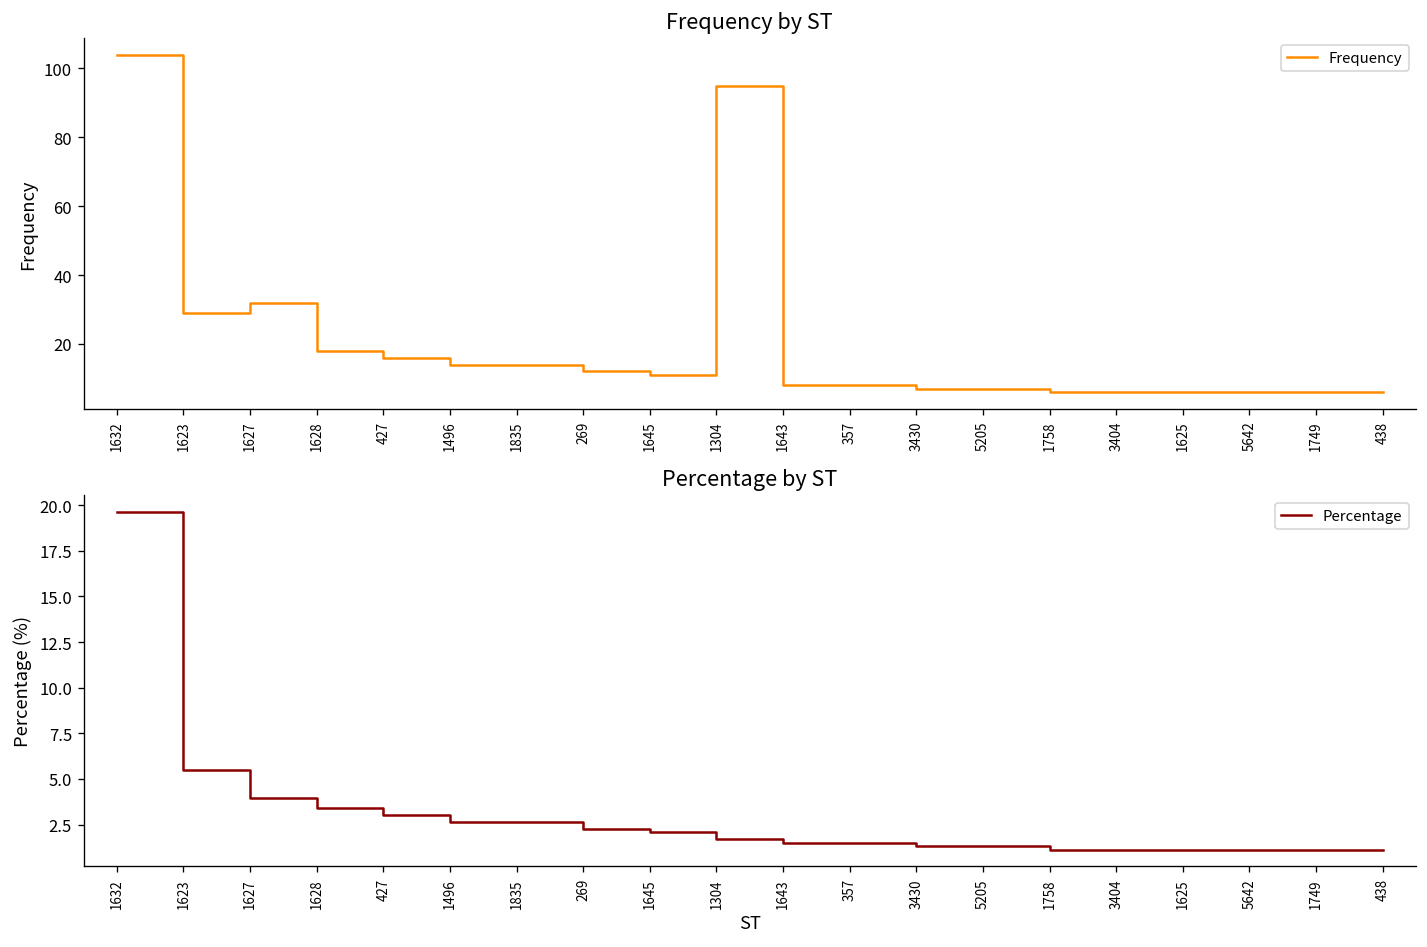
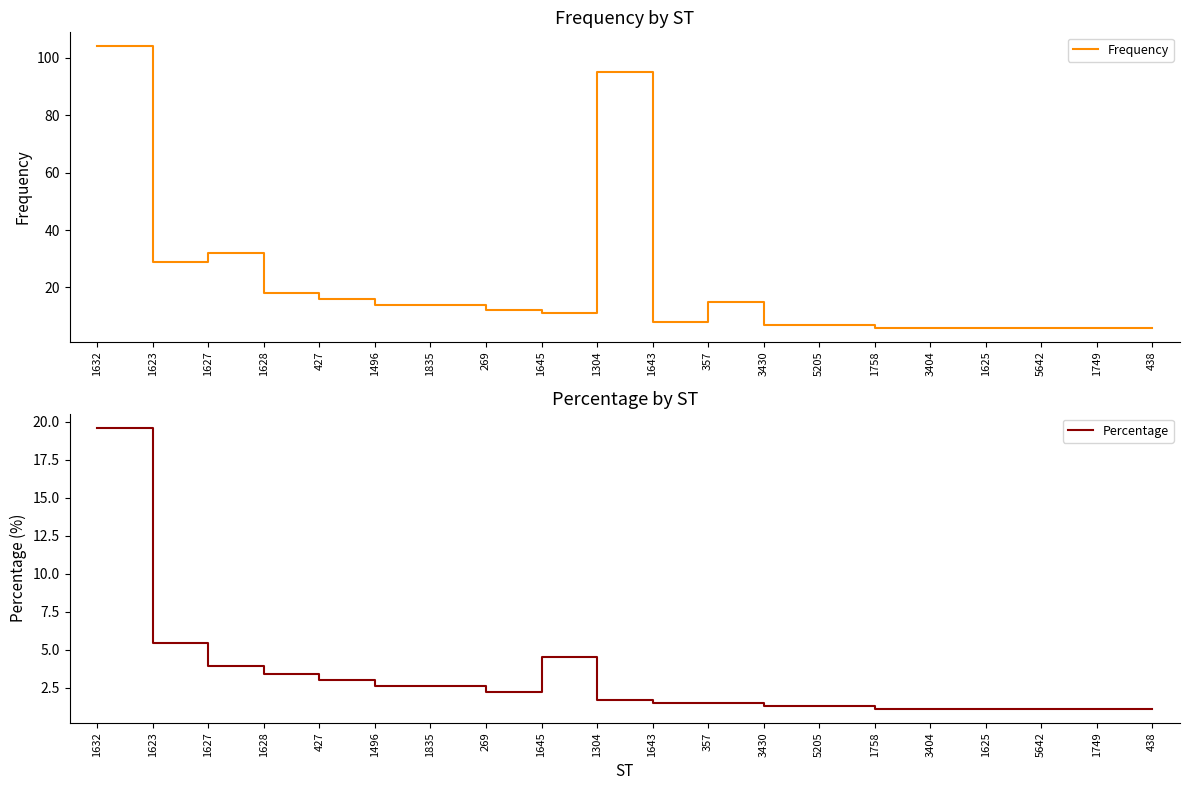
Frequency by ST, 357: 8 -> 15
Percentage by ST, 1645: 2.1 -> 4.6
